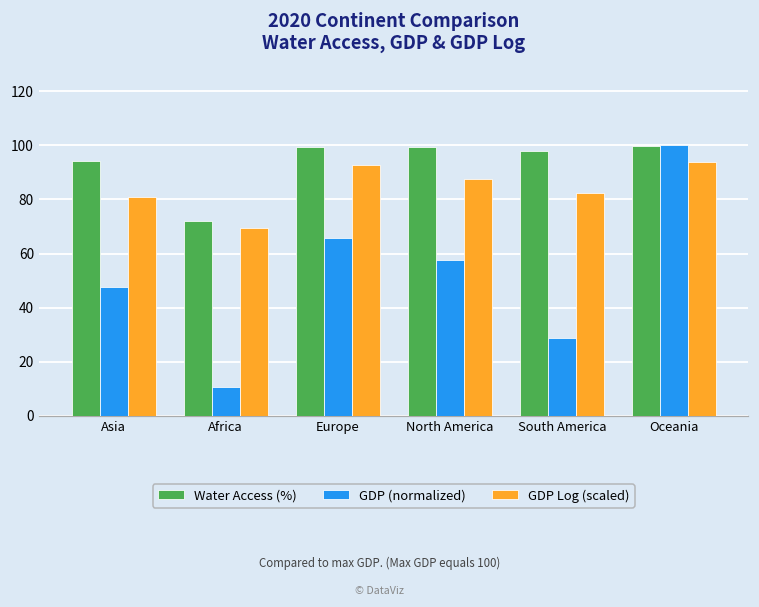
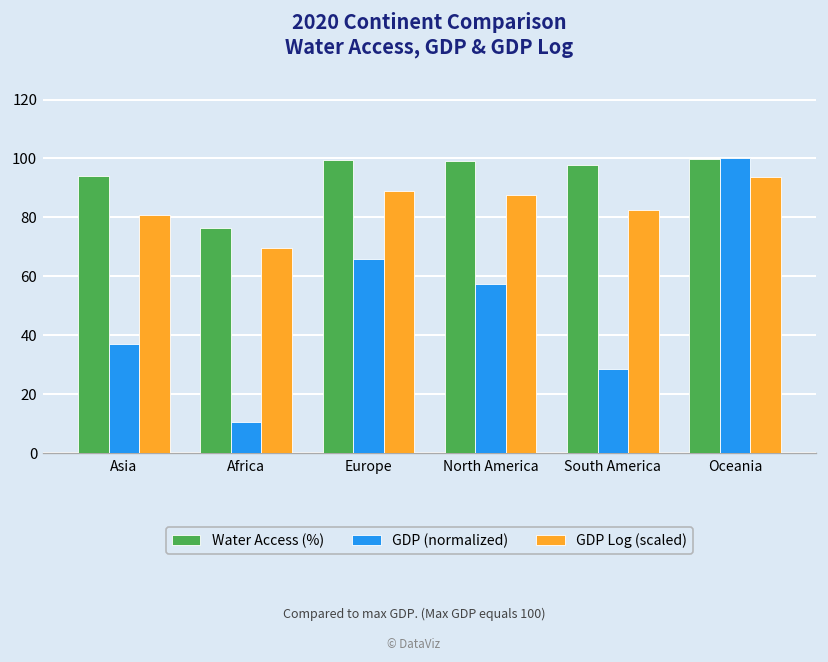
GDP (normalized), Asia: 47 -> 37
Water Access (%), Africa: 72 -> 77
GDP Log (scaled), Europe: 93 -> 89
